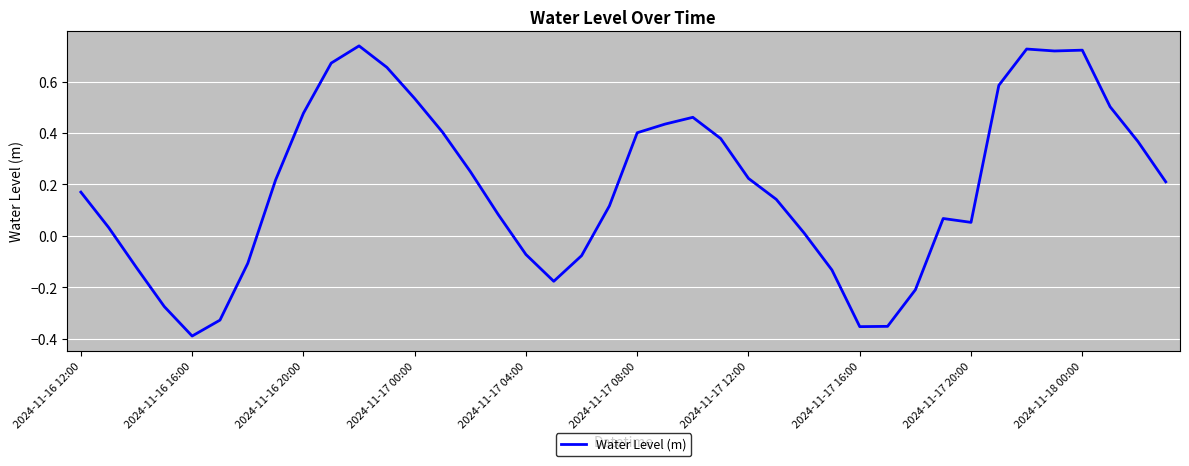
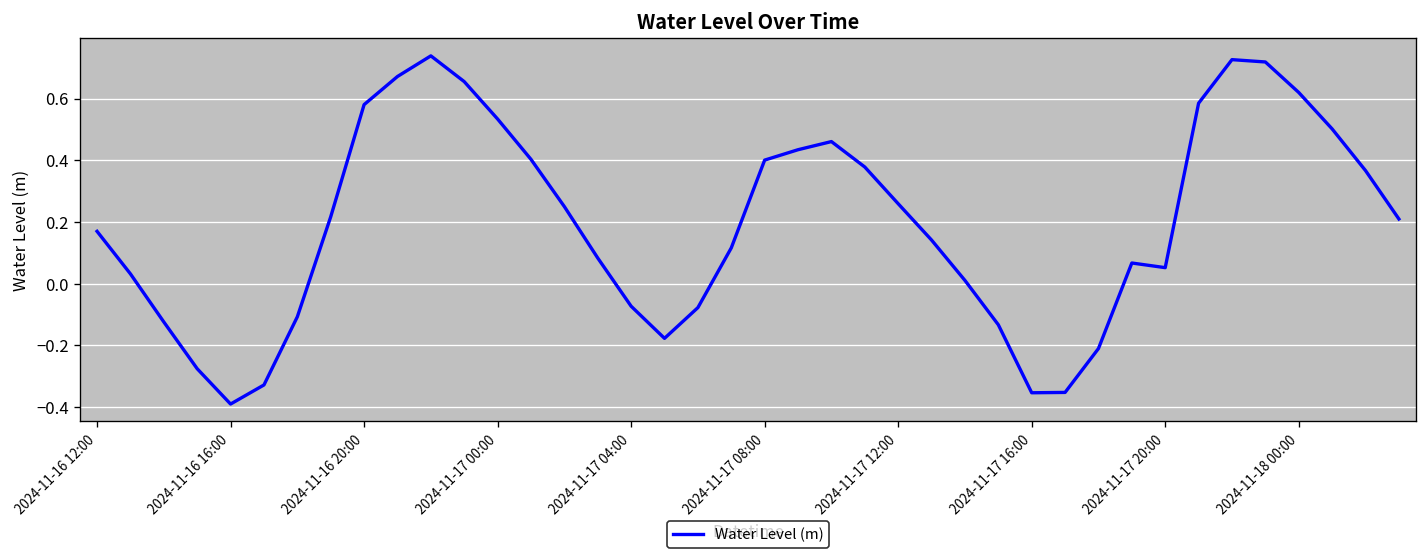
2024-11-16 20:00: 0.48 -> 0.58
2024-11-17 12:00: 0.22 -> 0.26
2024-11-18 00:00: 0.72 -> 0.62
